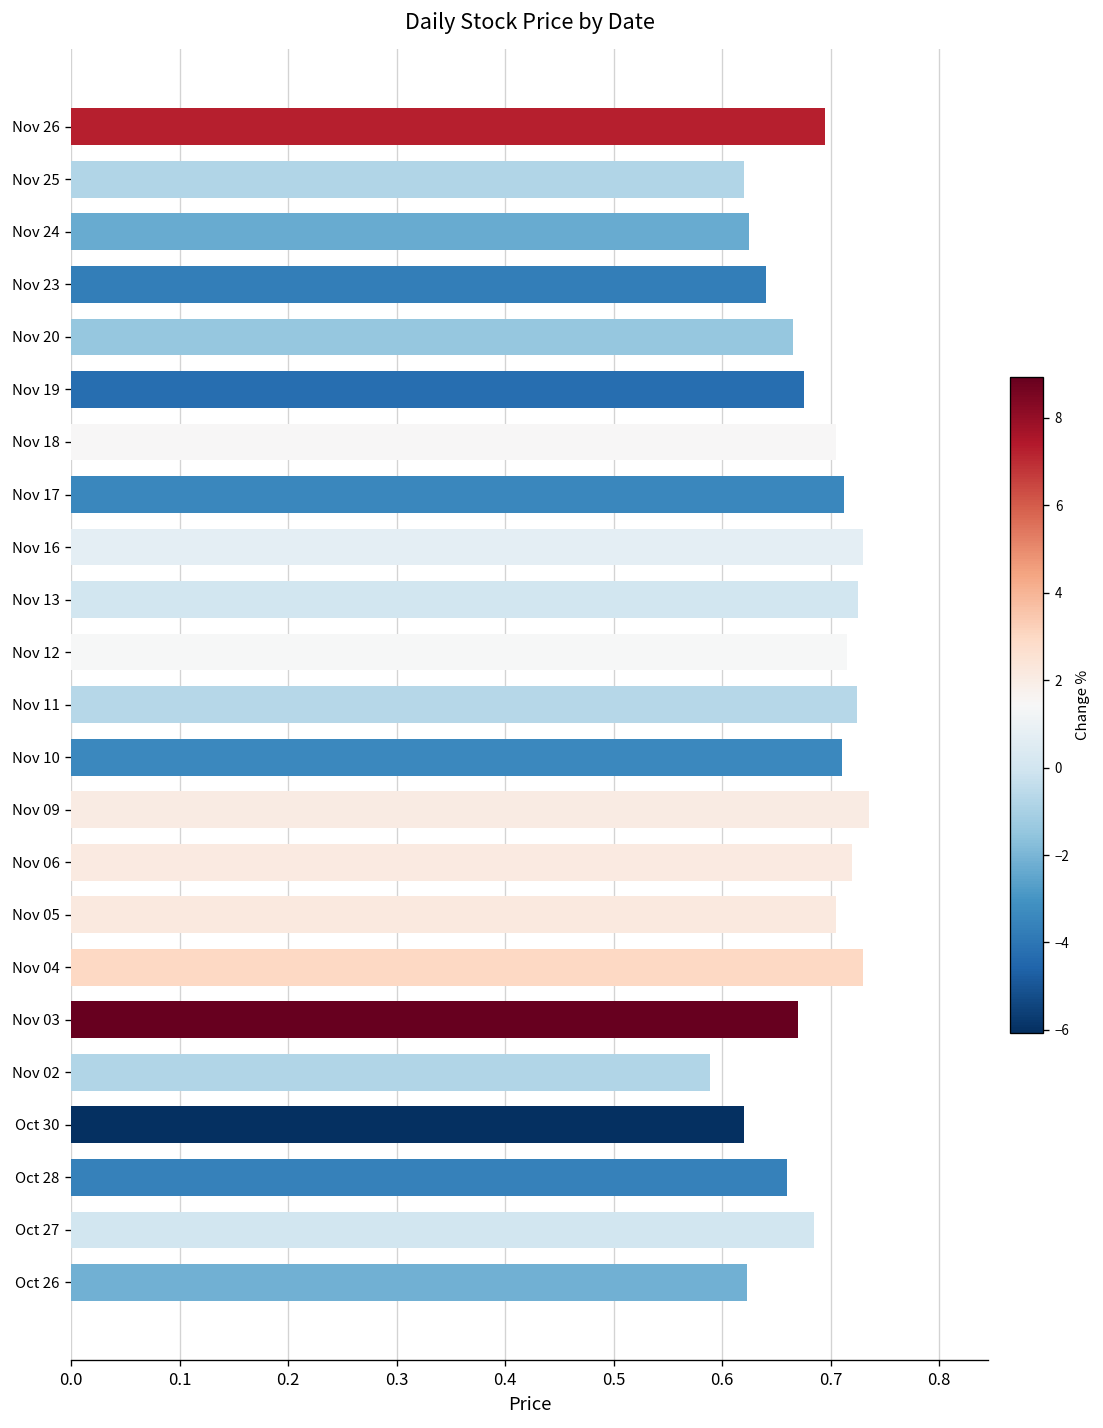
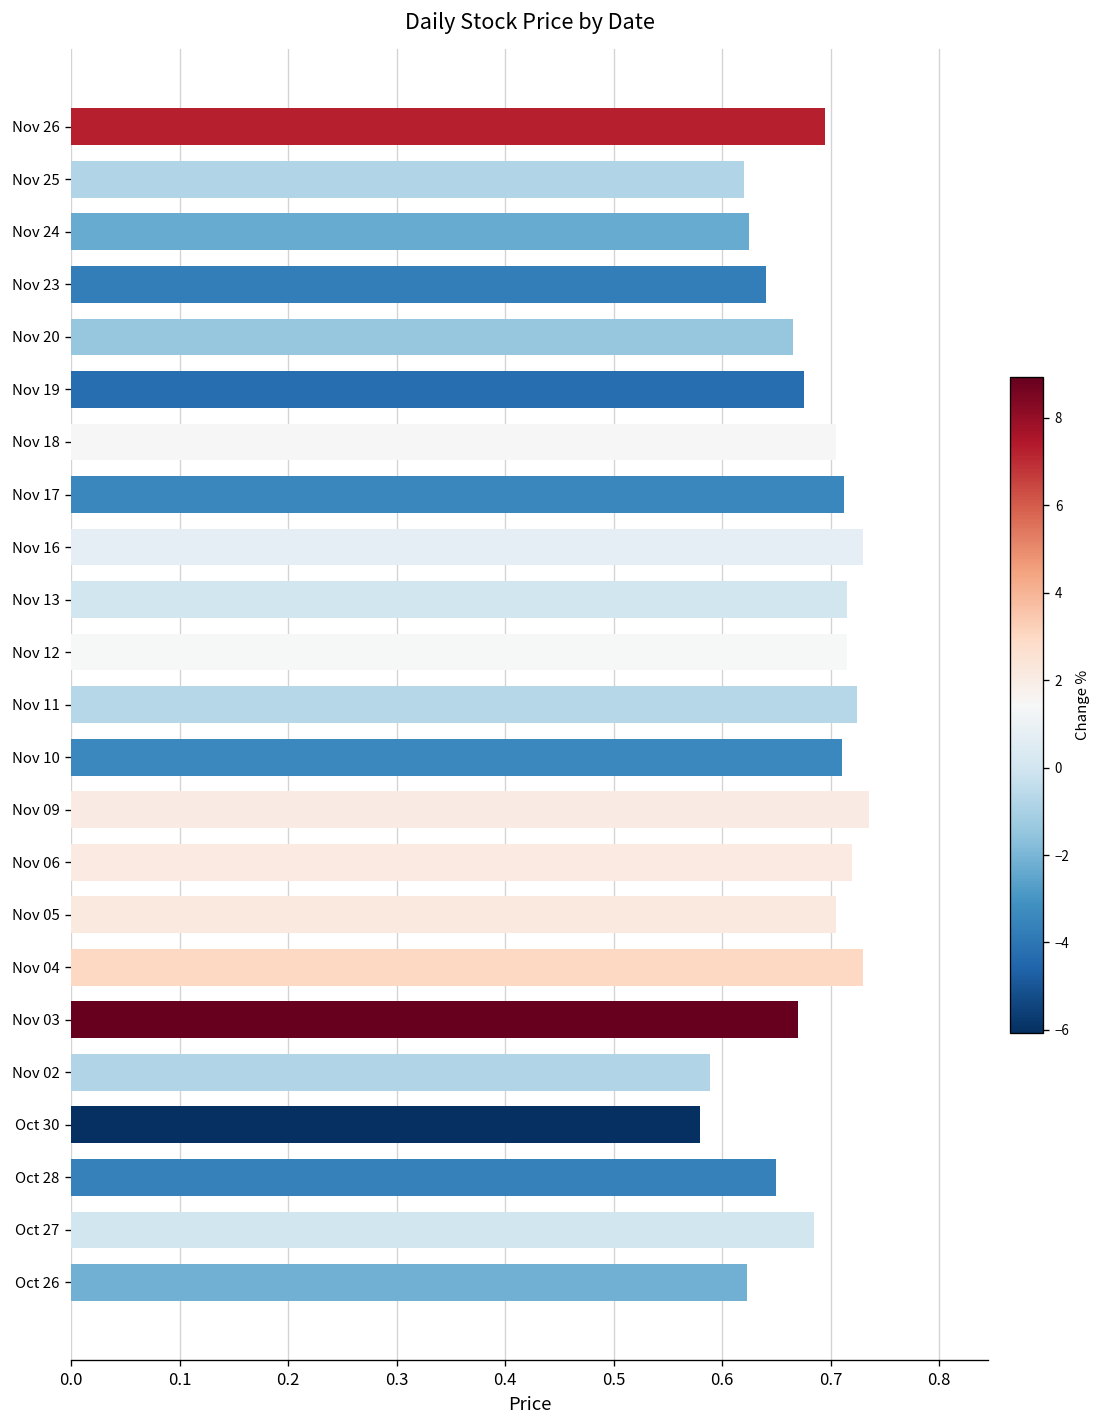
Nov 13: 0.73 -> 0.72
Oct 30: 0.62 -> 0.58
Oct 28: 0.66 -> 0.65
